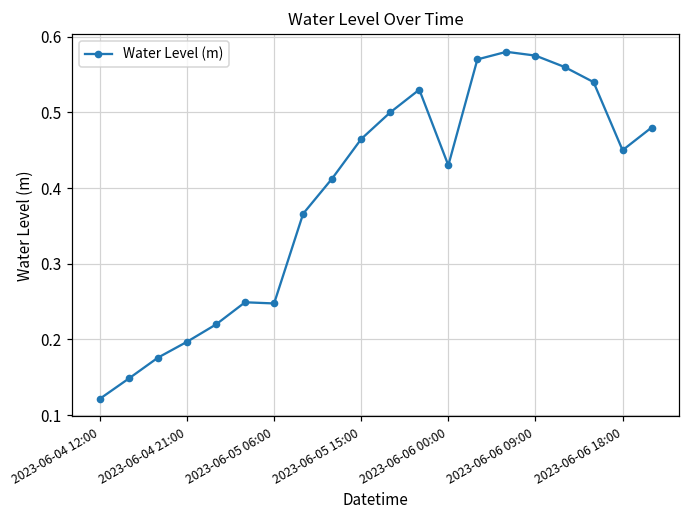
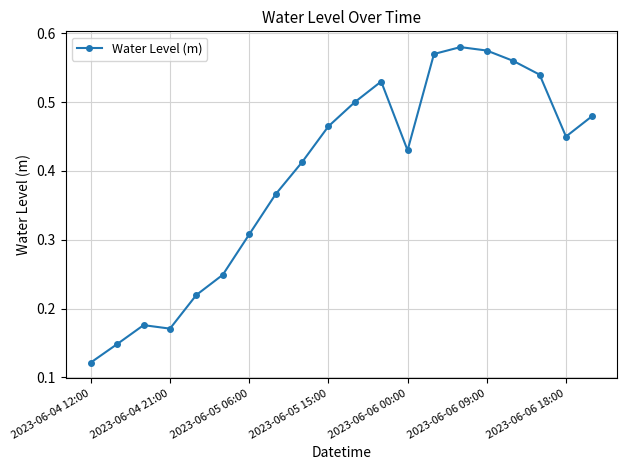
2023-06-04 21:00: 0.20 -> 0.17
2023-06-05 06:00: 0.25 -> 0.31
